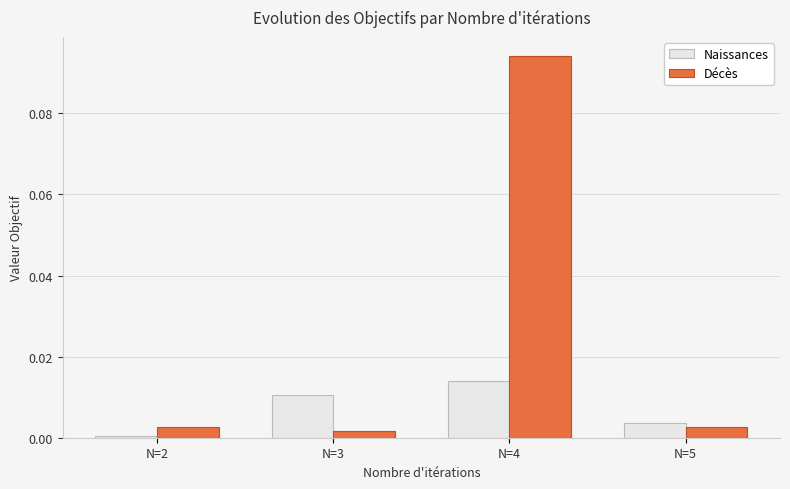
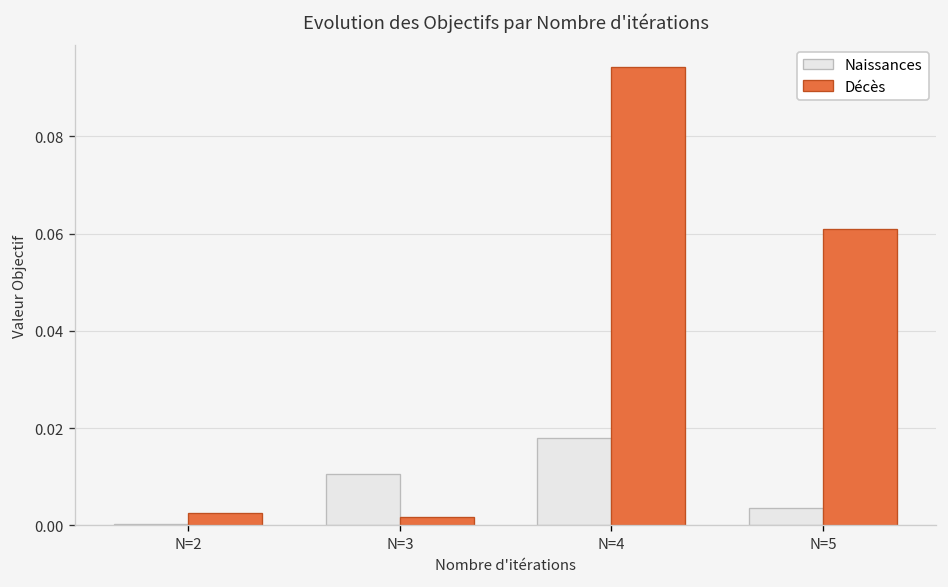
Naissances, N=4: 0.014 -> 0.018
Décès, N=5: 0.003 -> 0.061
